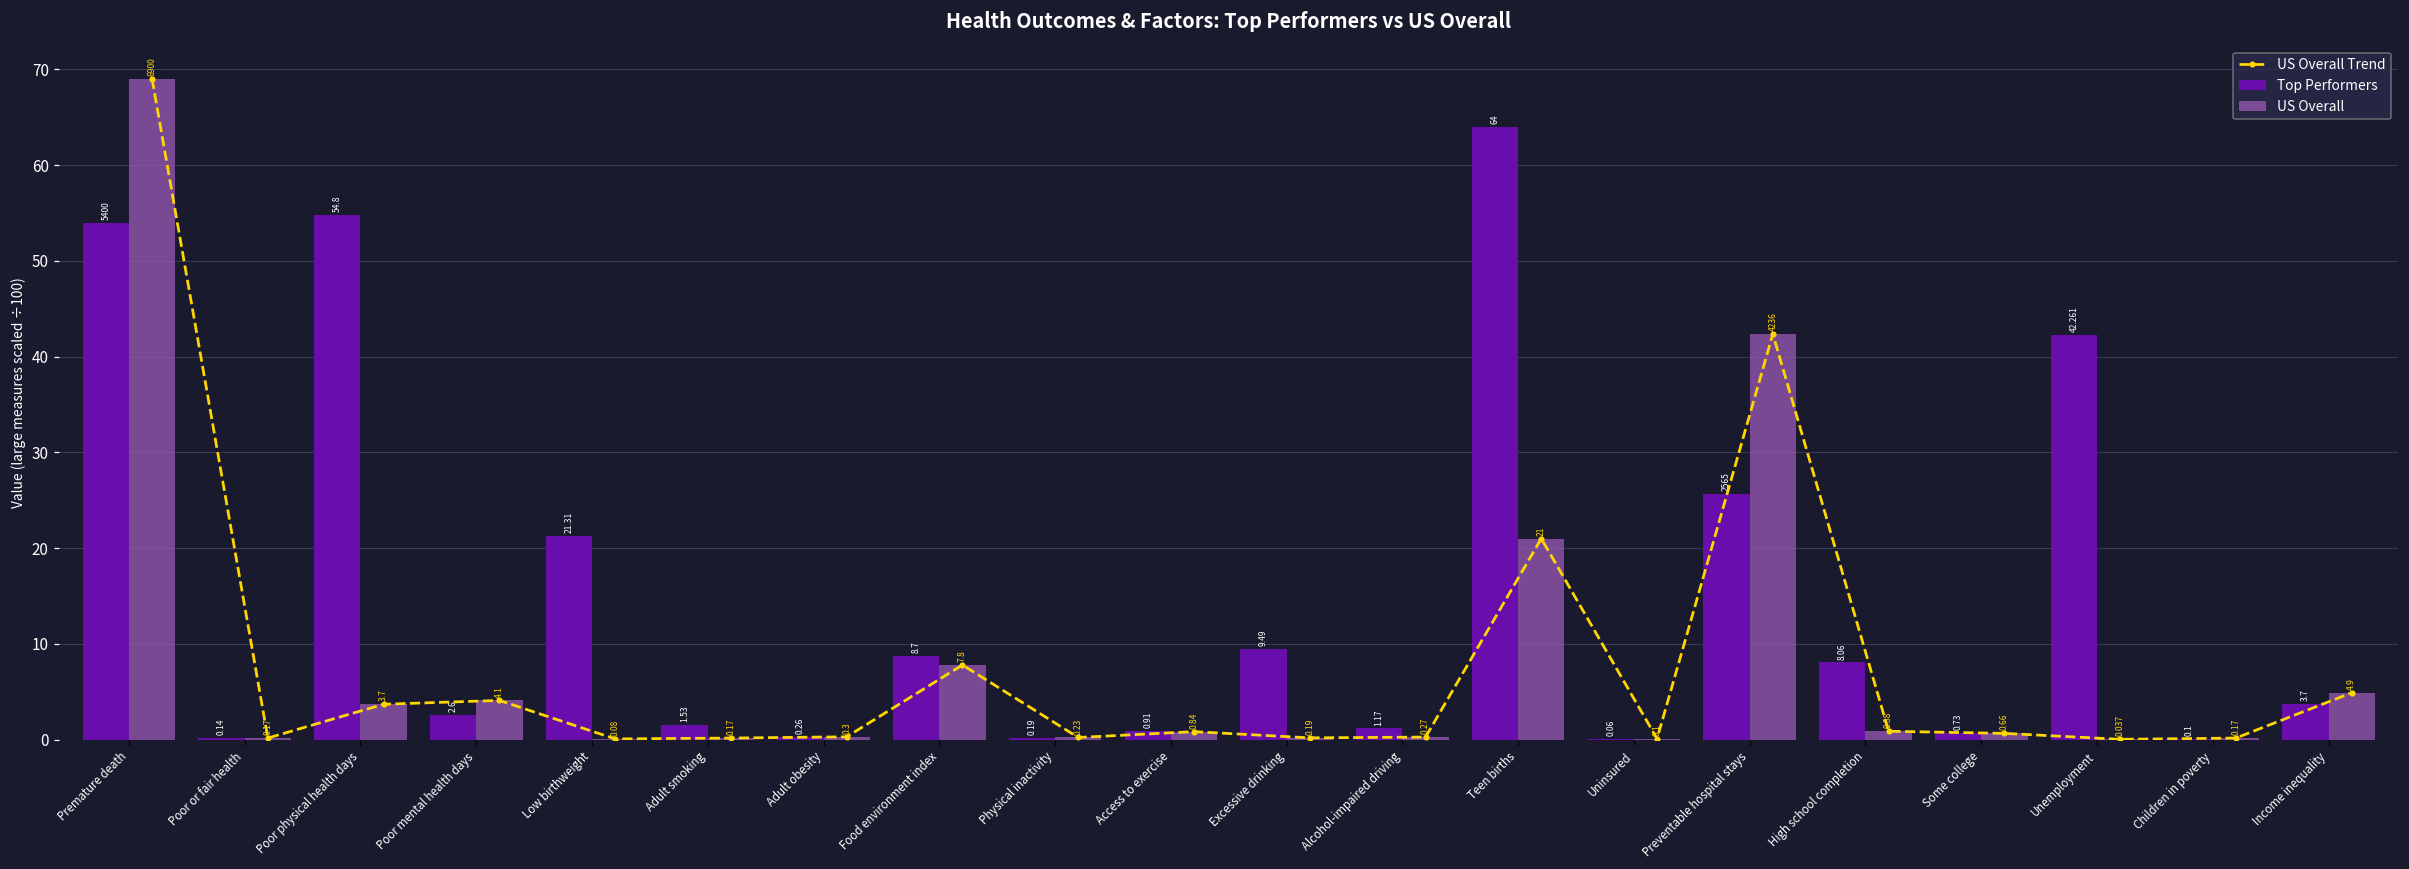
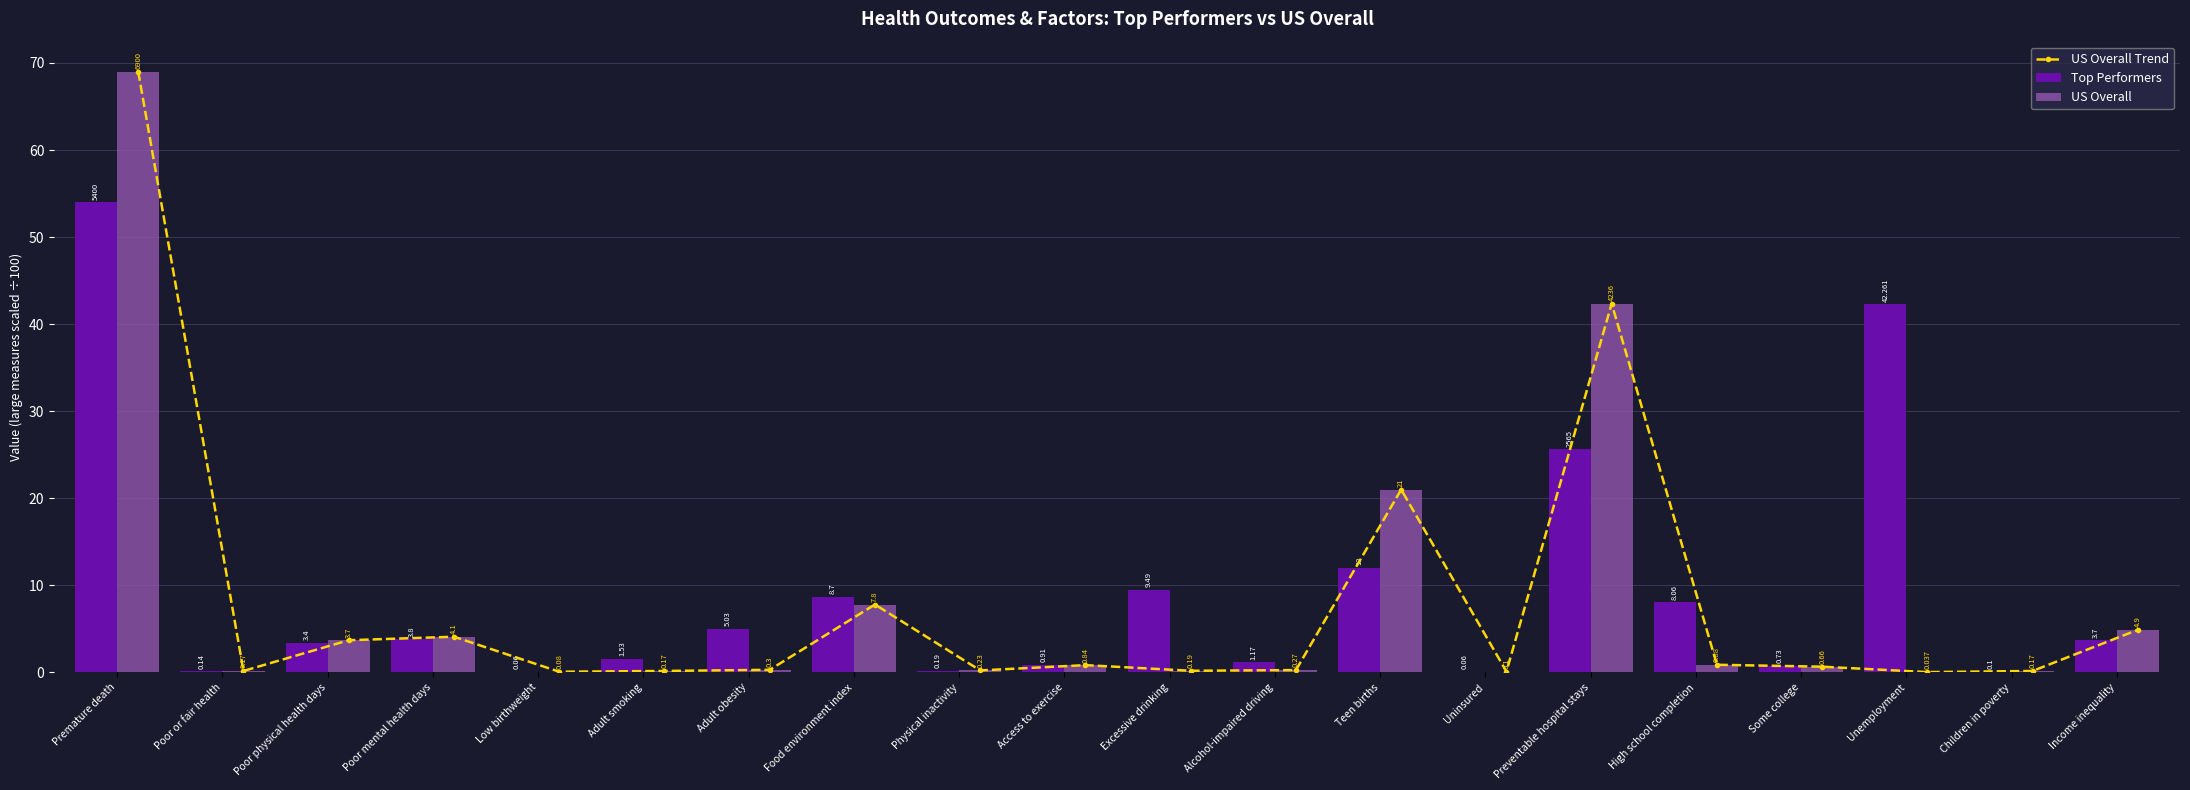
Top Performers, Poor physical health days: 54.8 -> 3.4
Top Performers, Poor mental health days: 2.6 -> 3.8
Top Performers, Low birthweight: 21.31 -> 0.06
Top Performers, Adult obesity: 0.26 -> 5.03
Top Performers, Teen births: 64 -> 12
